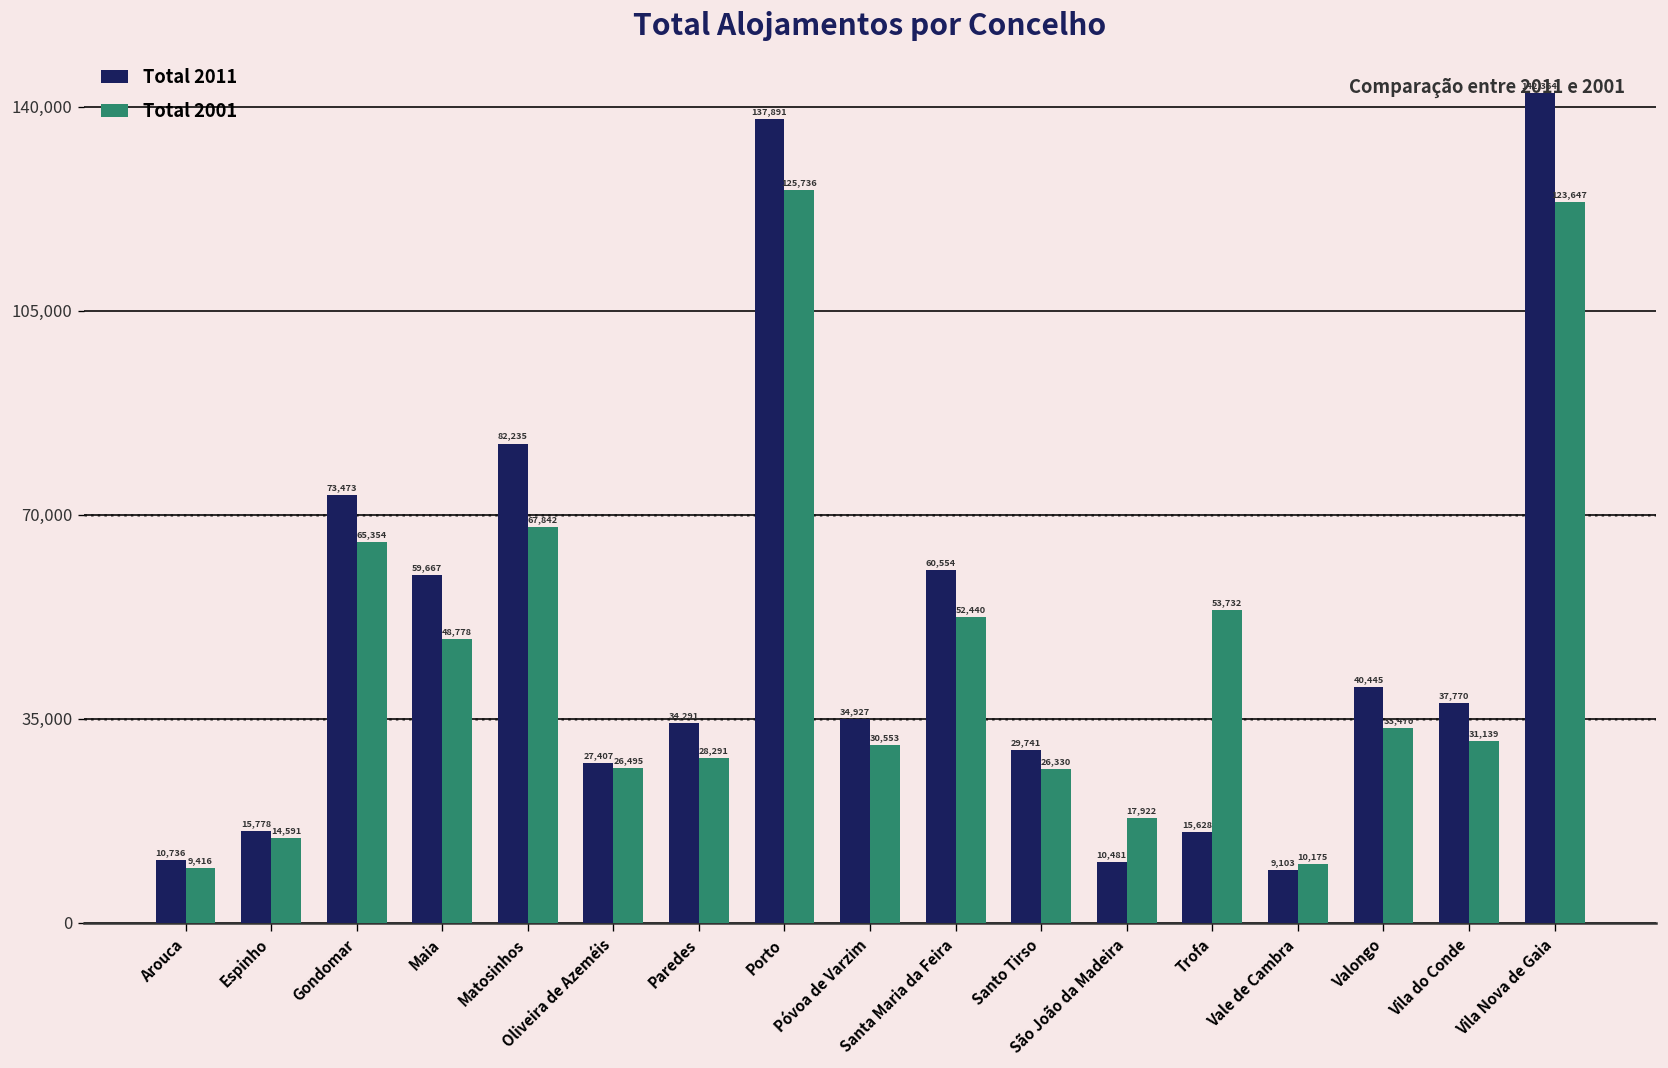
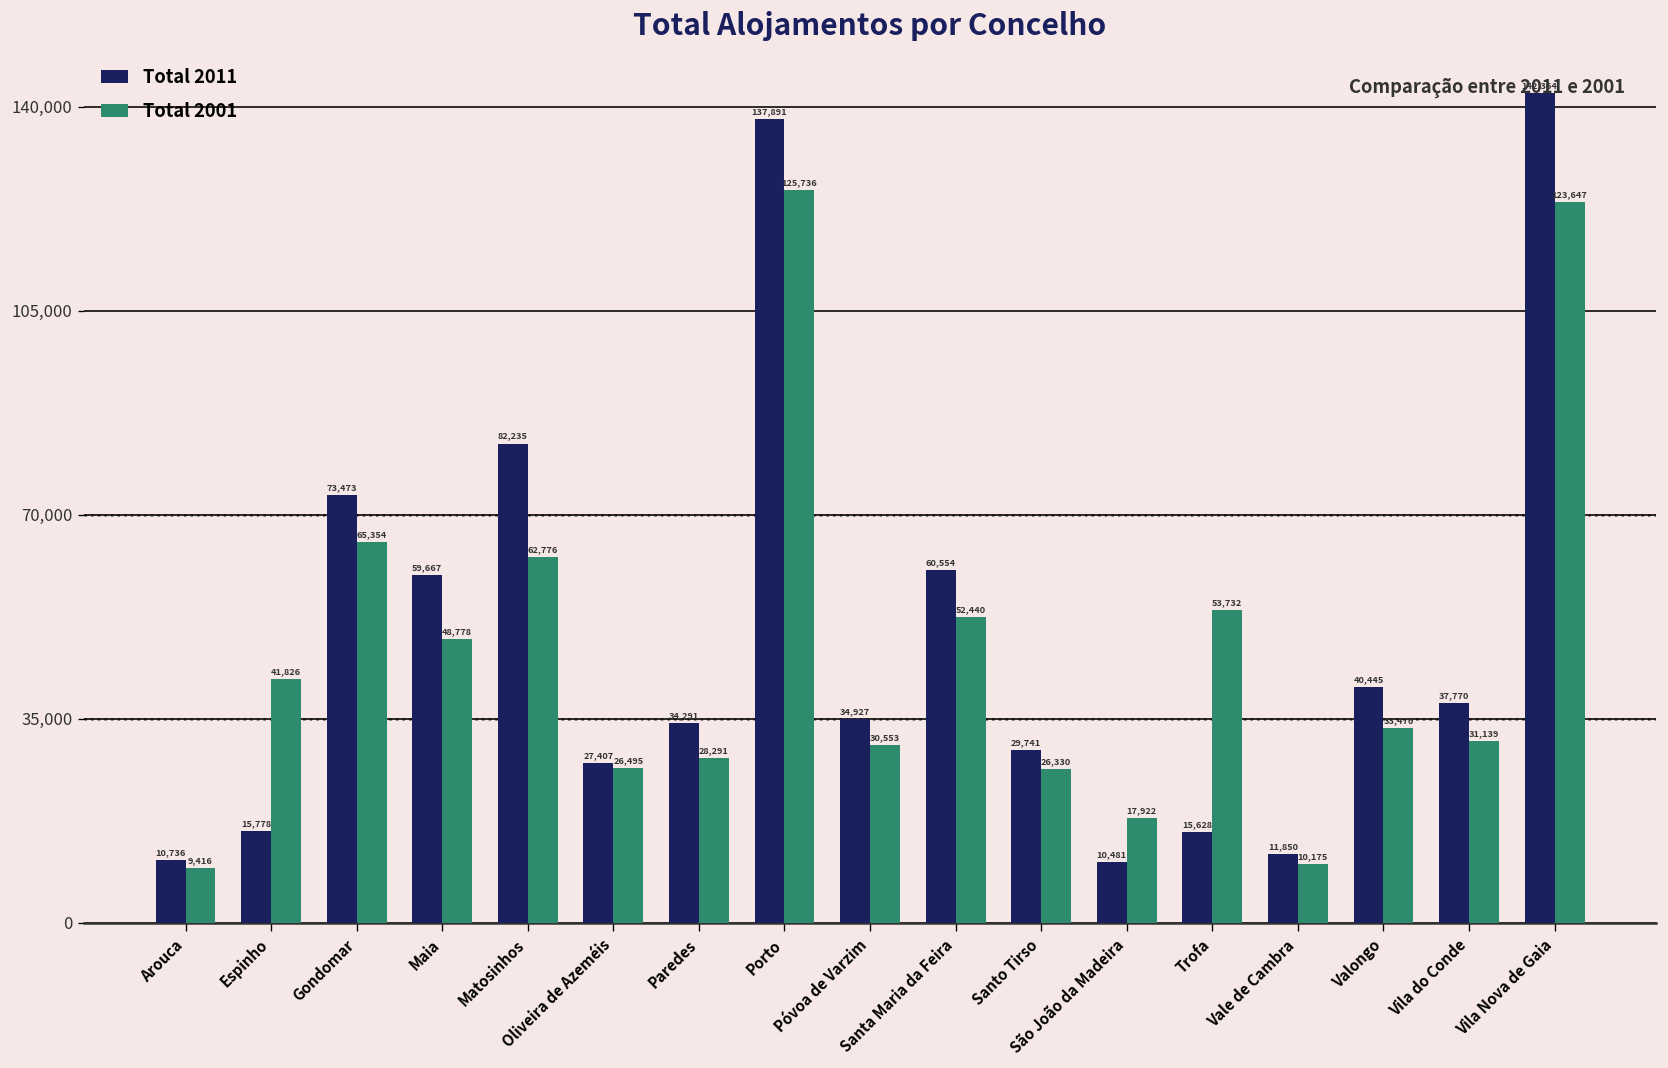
Total 2001, Espinho: 14,591 -> 41,826
Total 2001, Matosinhos: 67,842 -> 62,776
Total 2011, Vale de Cambra: 9,103 -> 11,850
